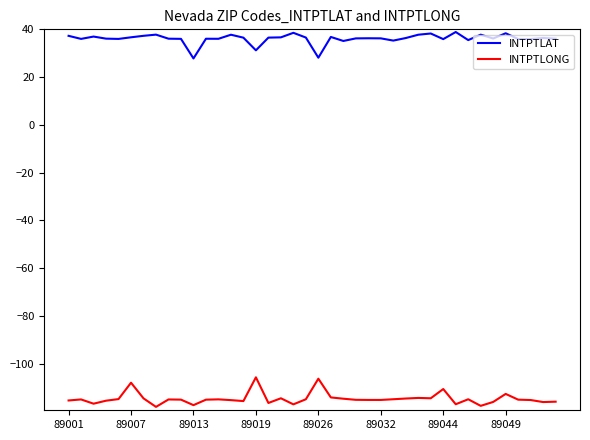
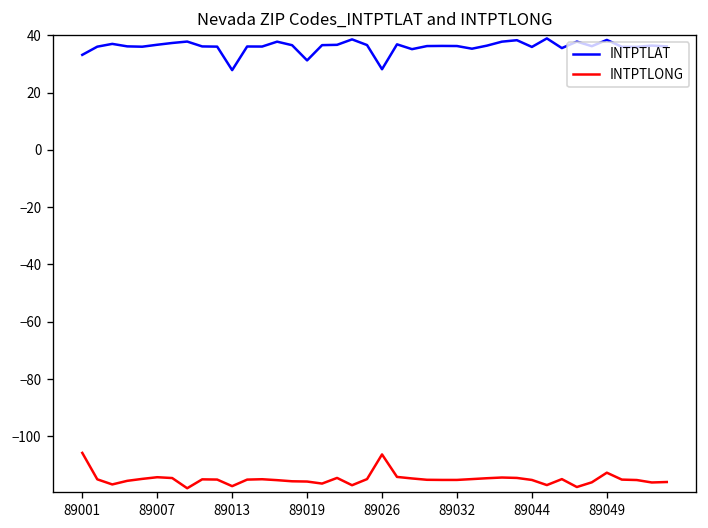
INTPTLAT, 89001: 37 -> 33
INTPTLONG, 89001: -115 -> -106
INTPTLONG, 89007: -108 -> -114
INTPTLONG, 89019: -106 -> -116
INTPTLONG, 89044: -111 -> -115
